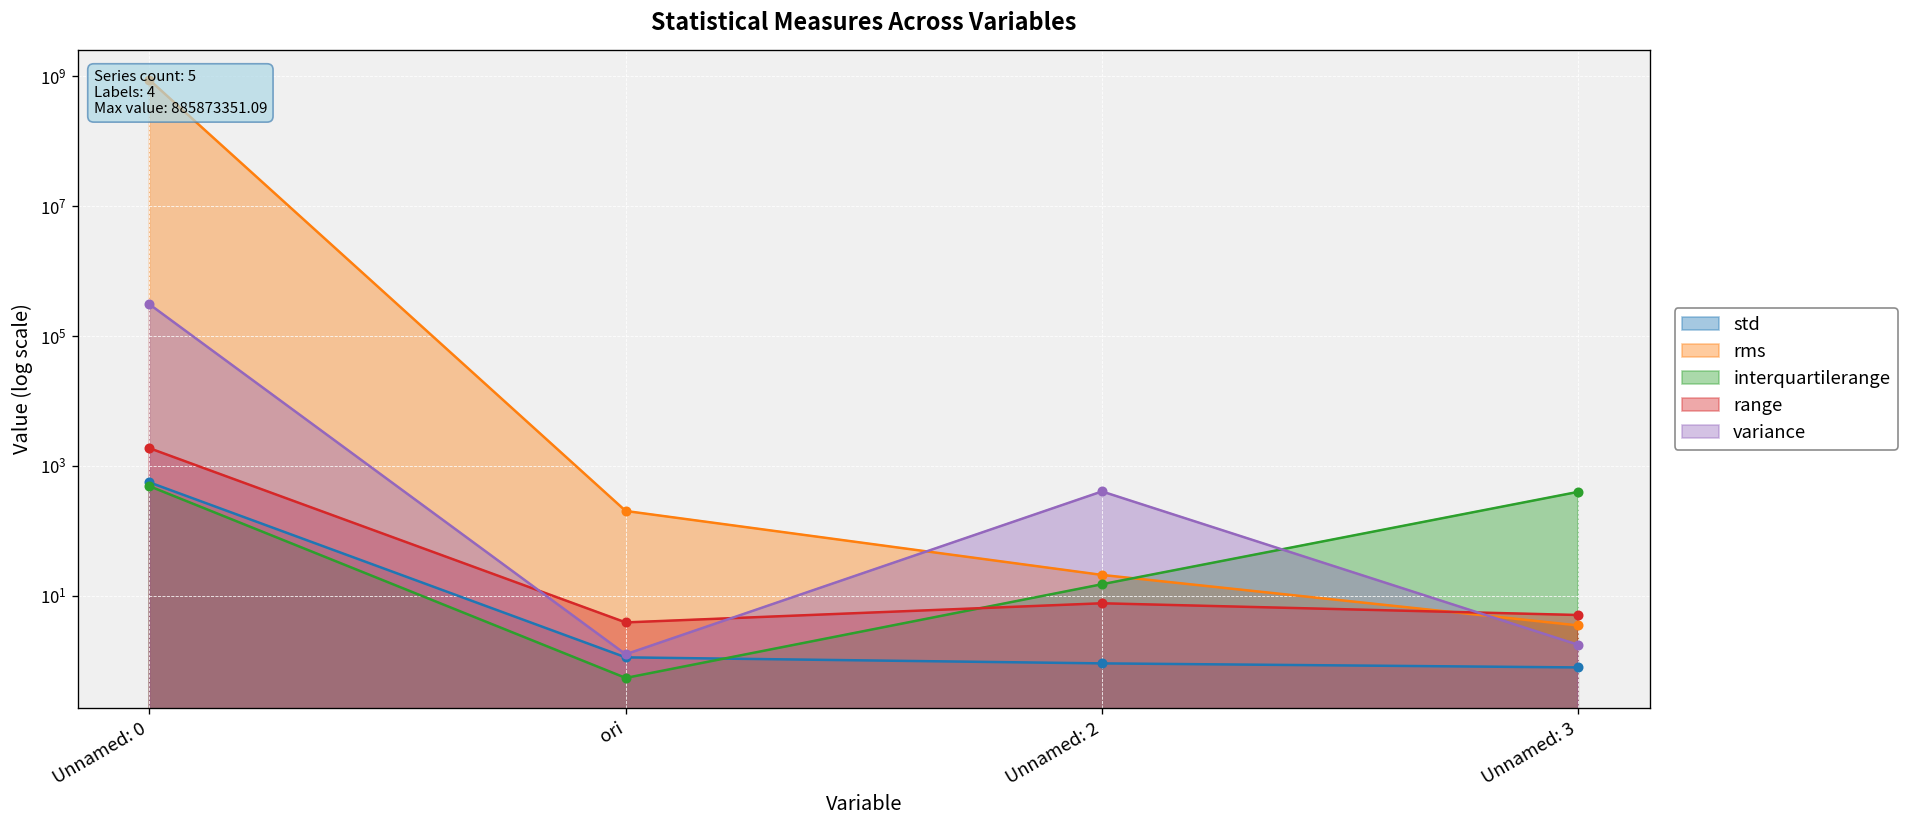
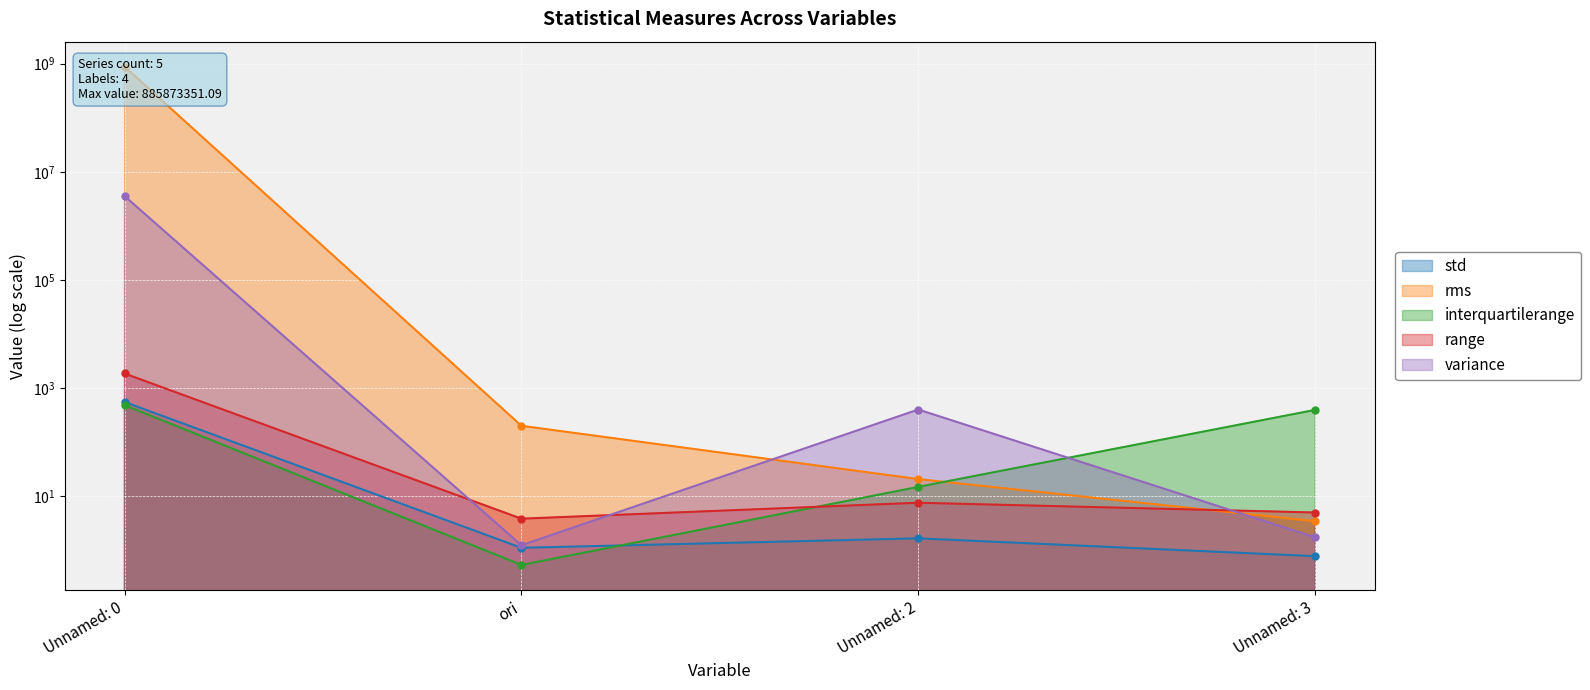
variance, Unnamed: 0: 300000 -> 4000000
std, Unnamed: 2: 0.9 -> 1.7
